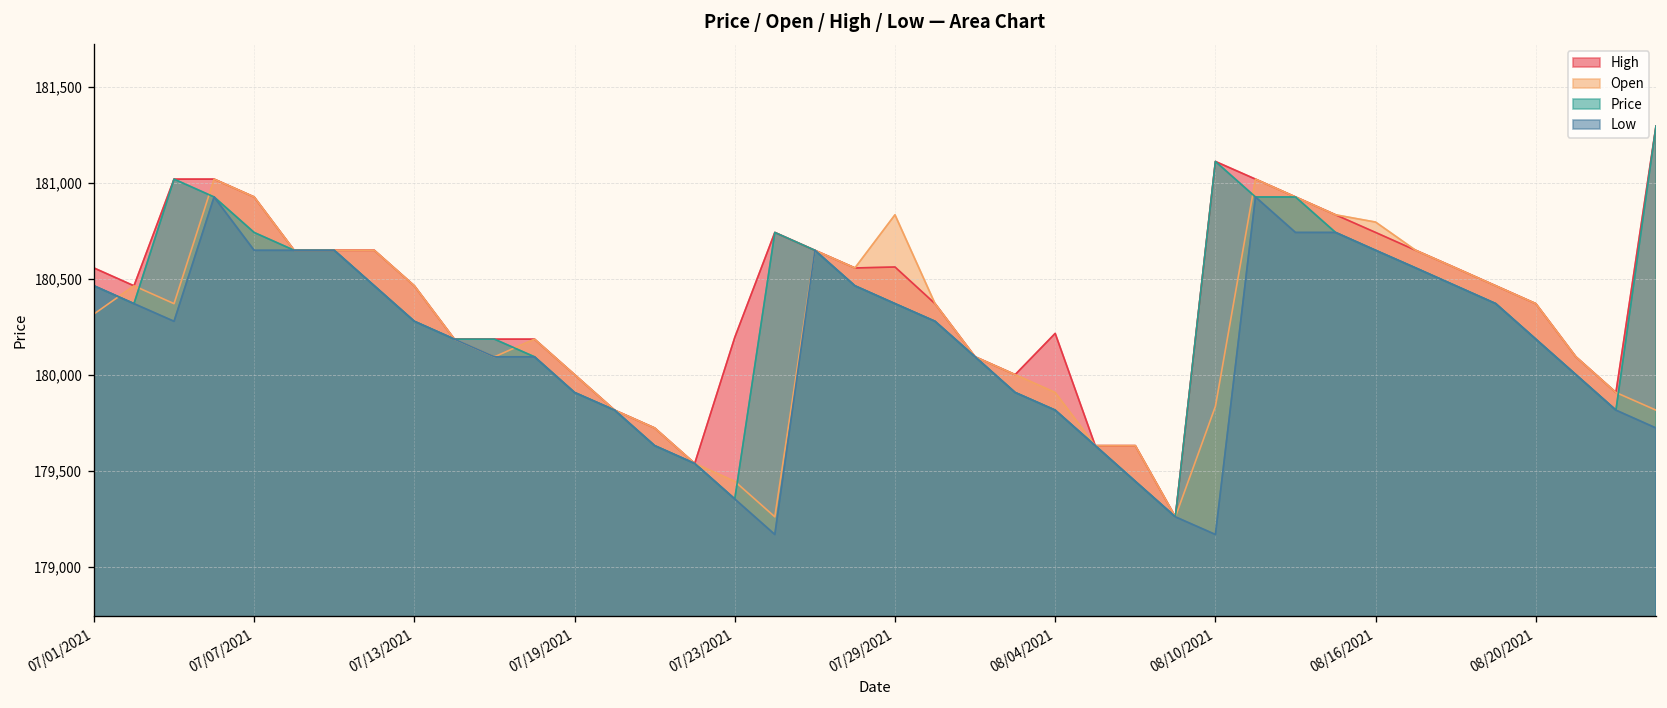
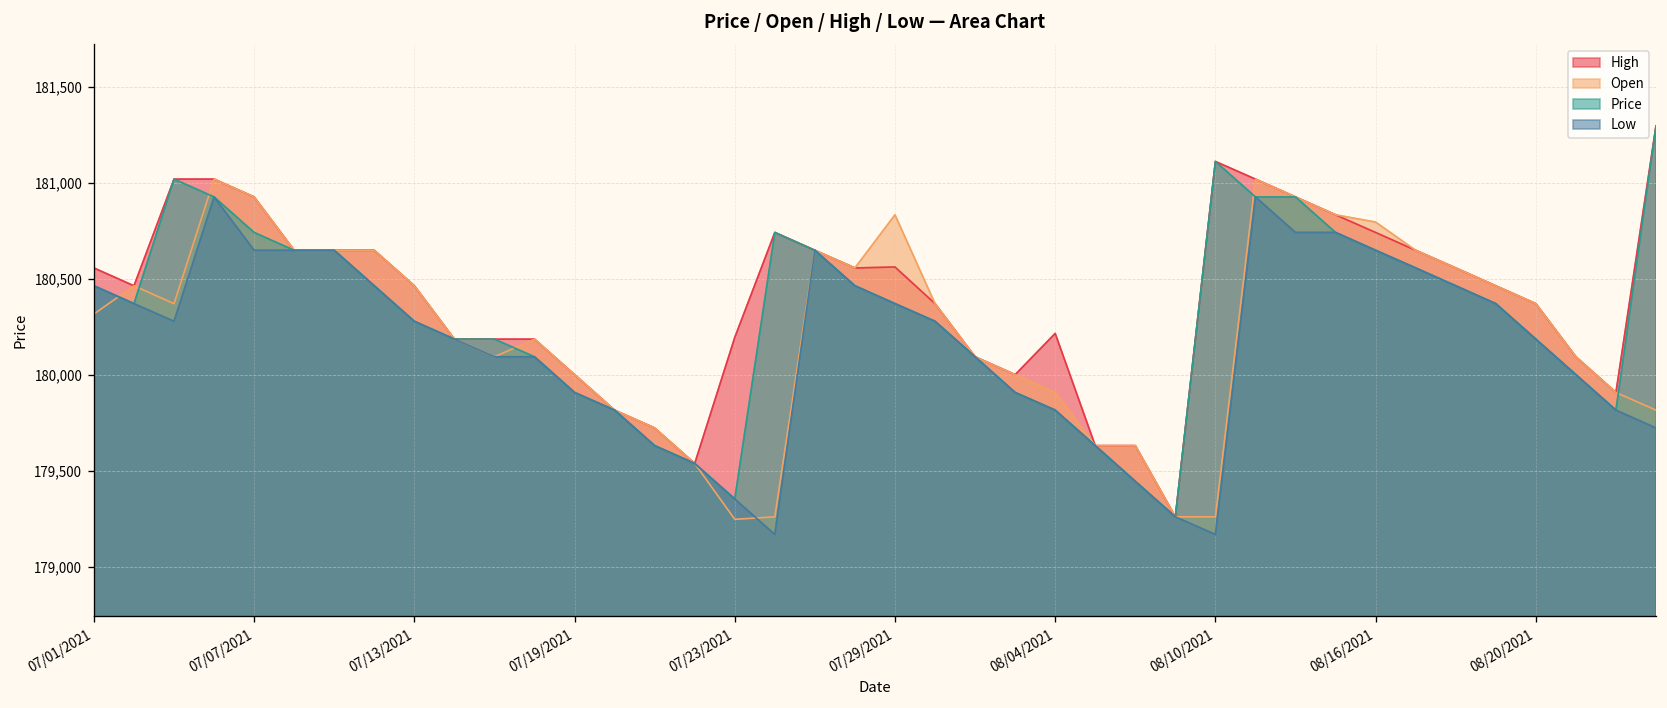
Open, 07/23/2021: 179,440 -> 179,250
Open, 08/10/2021: 179,840 -> 179,260
